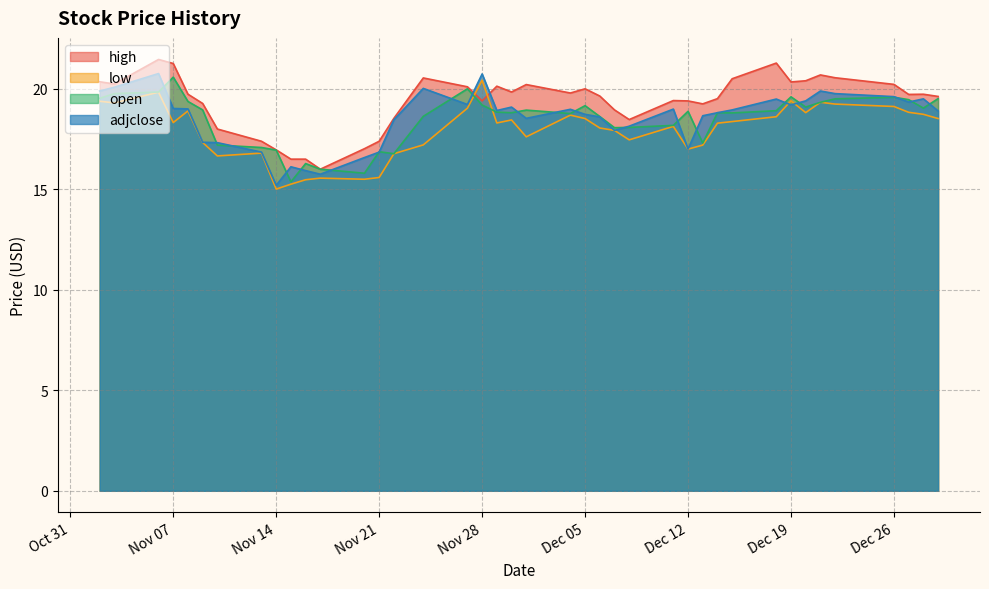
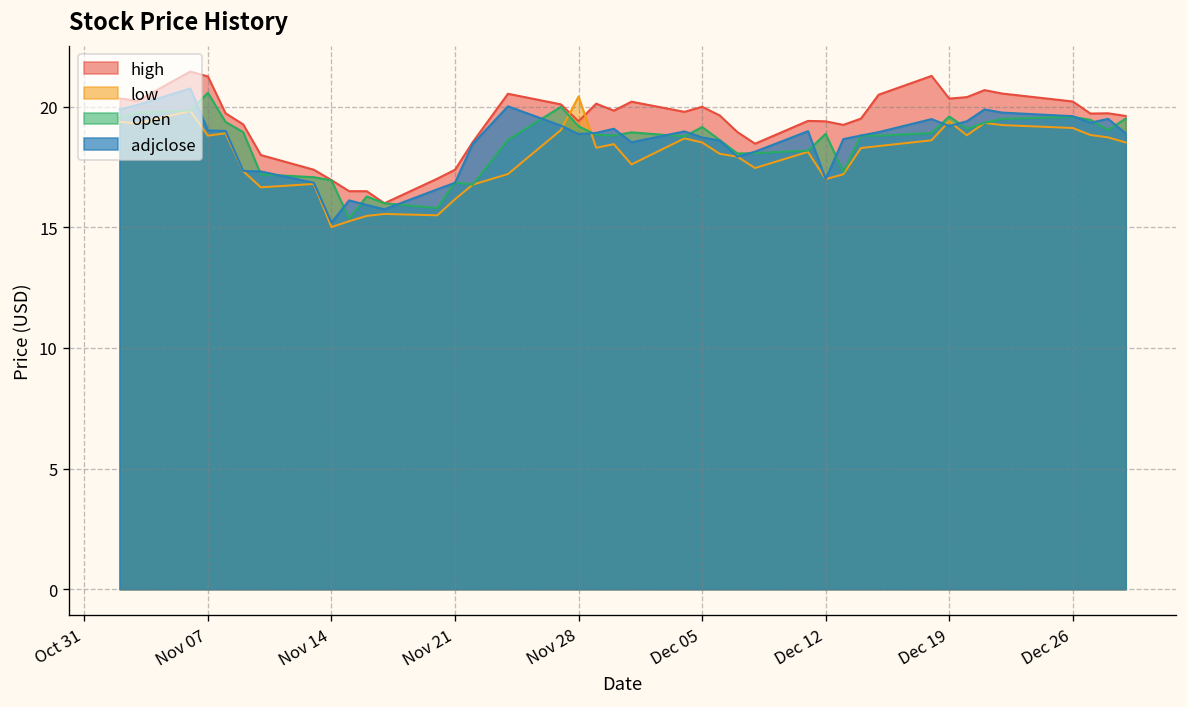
low, Nov 07: 18.3 -> 18.8
low, Nov 21: 15.6 -> 16.2
adjclose, Nov 28: 20.7 -> 18.9
